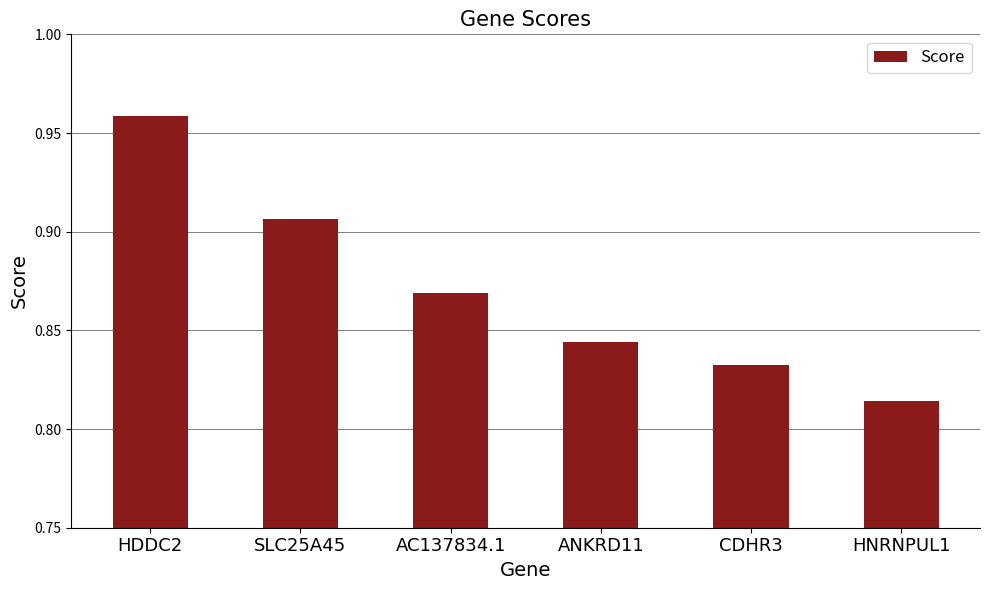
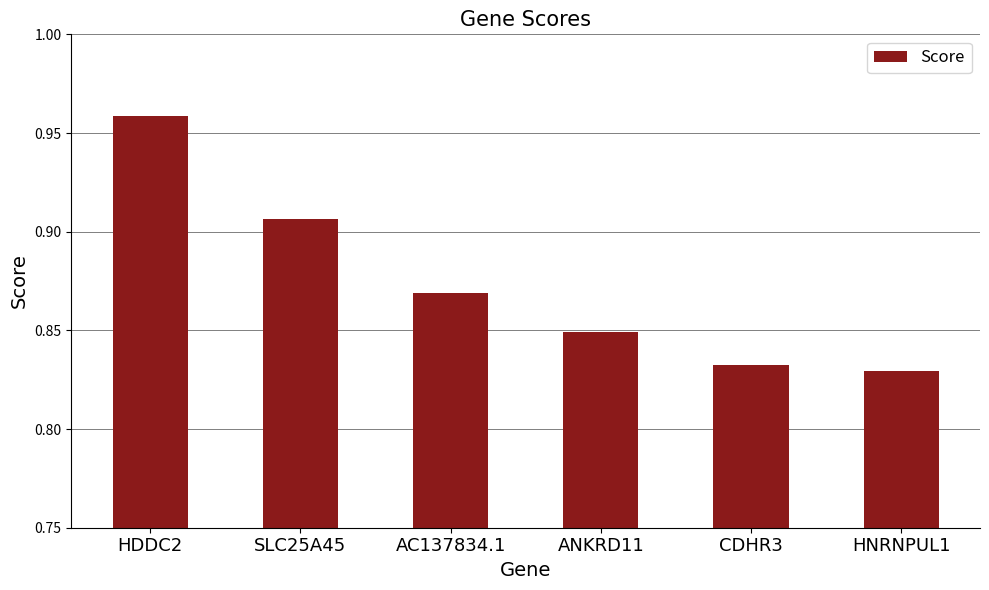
ANKRD11: 0.844 -> 0.849
HNRNPUL1: 0.814 -> 0.829
